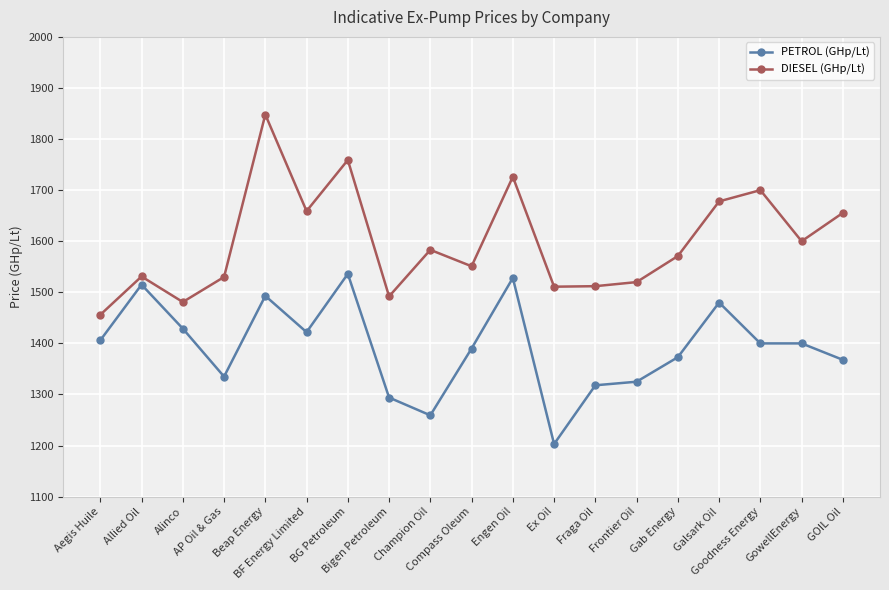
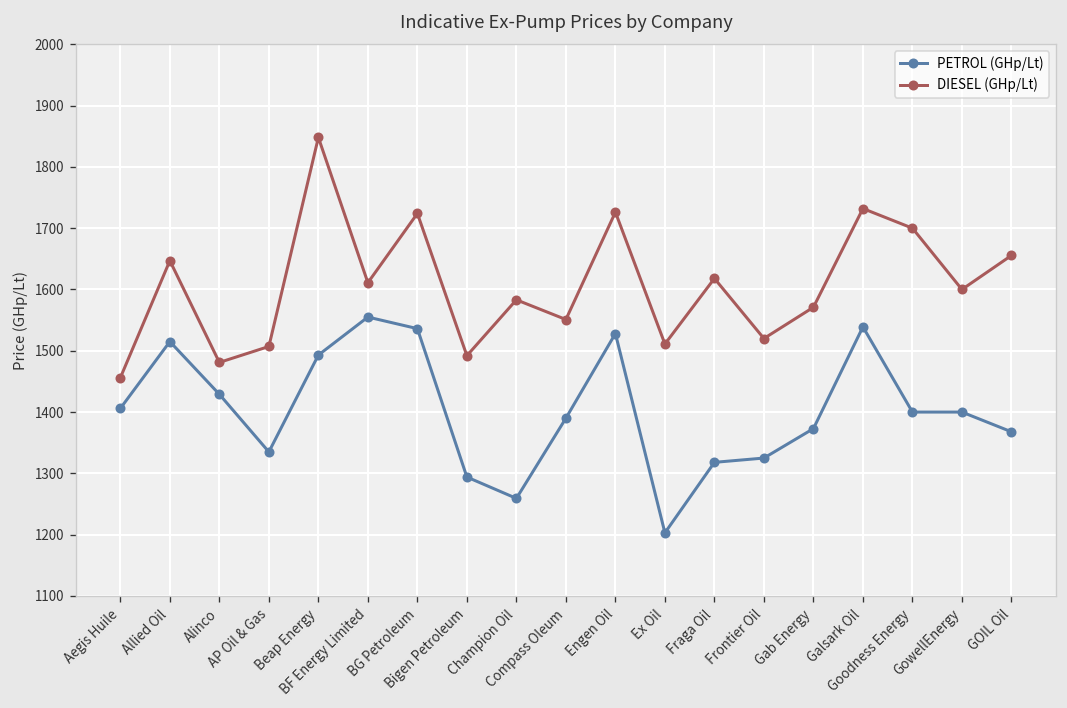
DIESEL (GHp/Lt), Allied Oil: 1530 -> 1650
DIESEL (GHp/Lt), AP Oil & Gas: 1530 -> 1510
PETROL (GHp/Lt), BF Energy Limited: 1420 -> 1560
DIESEL (GHp/Lt), BF Energy Limited: 1660 -> 1610
DIESEL (GHp/Lt), BG Petroleum: 1760 -> 1720
DIESEL (GHp/Lt), Fraga Oil: 1510 -> 1620
PETROL (GHp/Lt), Galsark Oil: 1480 -> 1540
DIESEL (GHp/Lt), Galsark Oil: 1680 -> 1730
